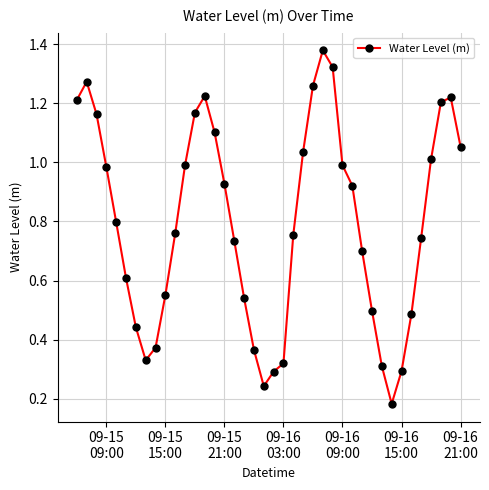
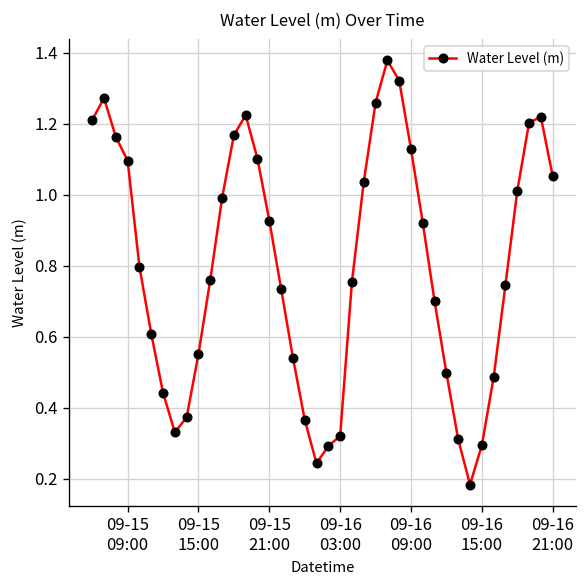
09-15 09:00: 0.98 -> 1.10
09-16 09:00: 0.99 -> 1.13
